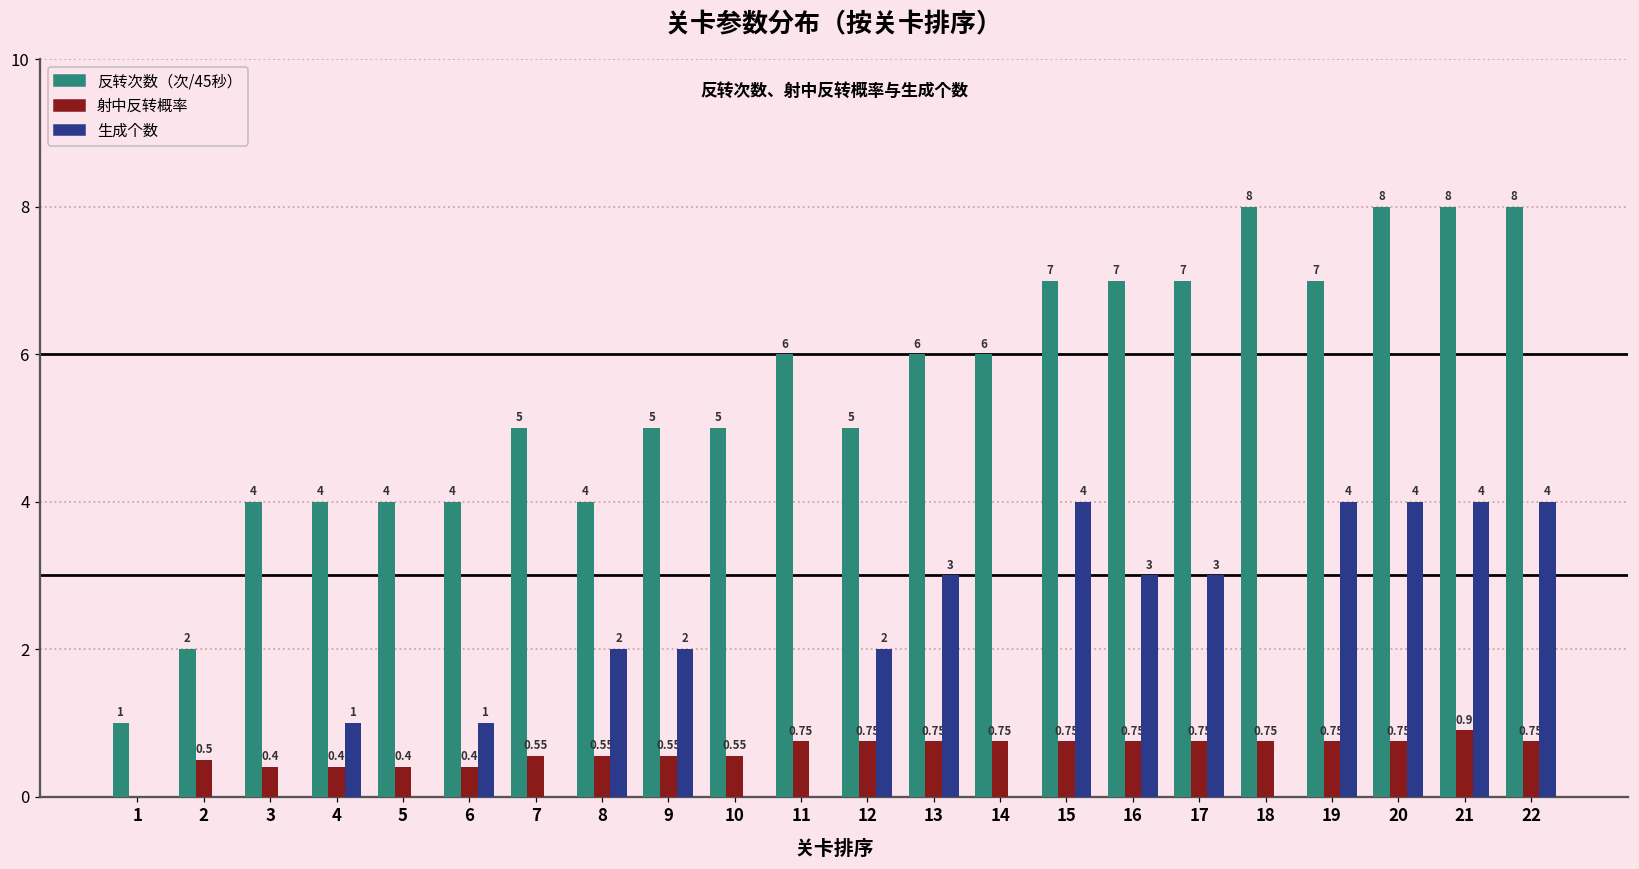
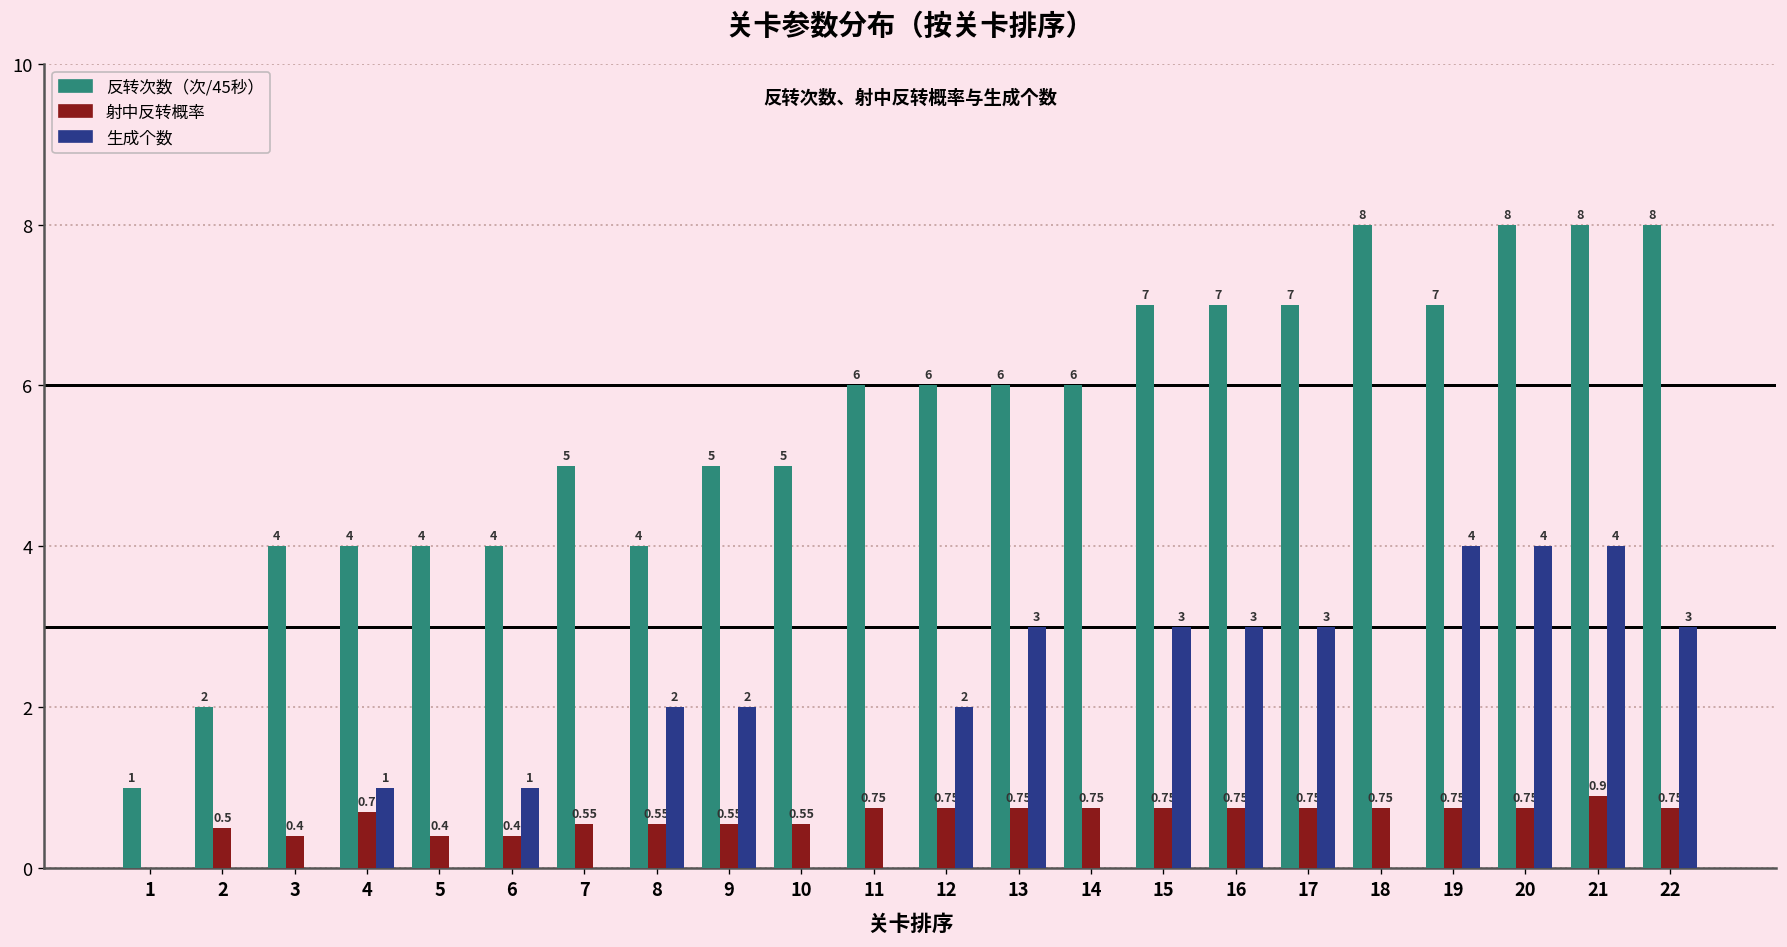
射中反转概率, 4: 0.4 -> 0.7
反转次数（次/45秒）, 12: 5 -> 6
生成个数, 15: 4 -> 3
生成个数, 22: 4 -> 3
